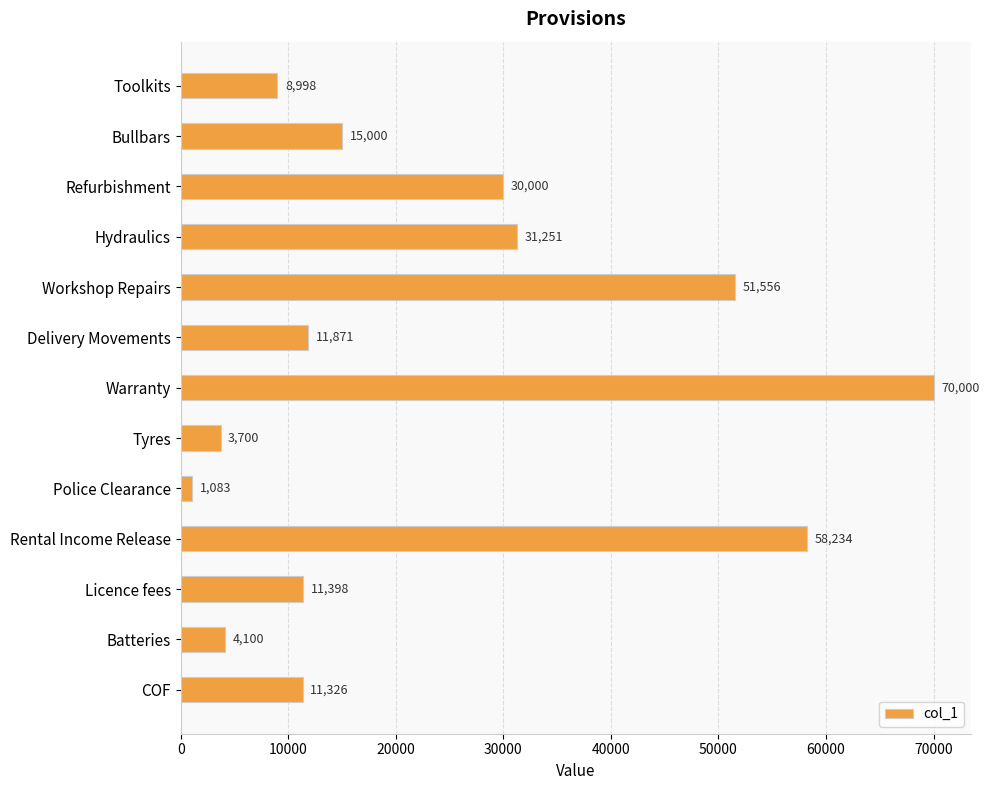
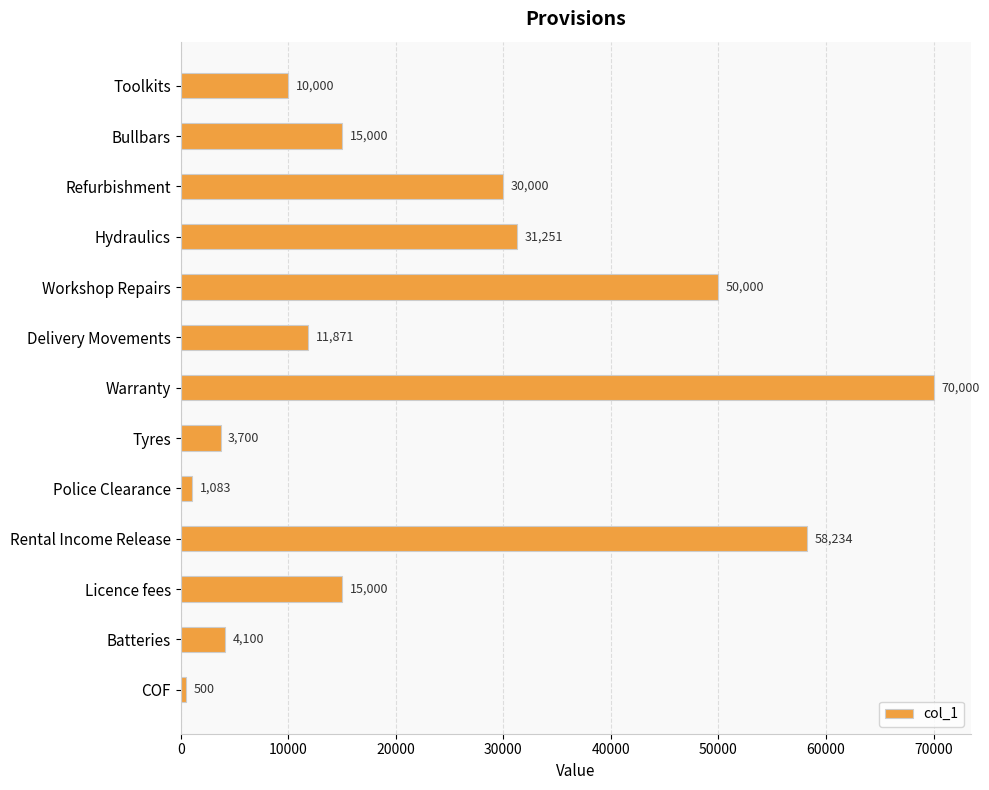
Toolkits: 8,998 -> 10,000
Workshop Repairs: 51,556 -> 50,000
Licence fees: 11,398 -> 15,000
COF: 11,326 -> 500
